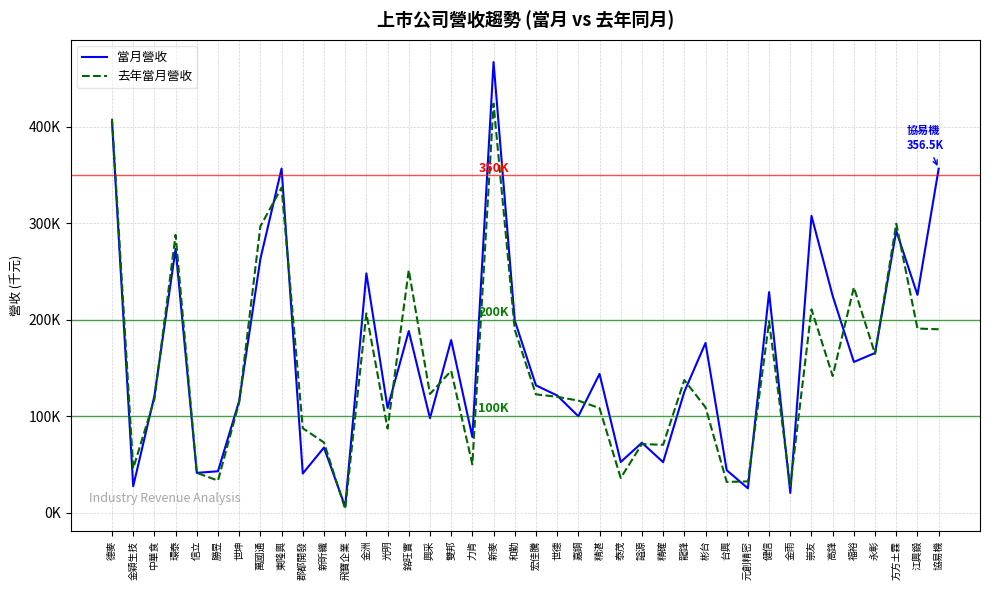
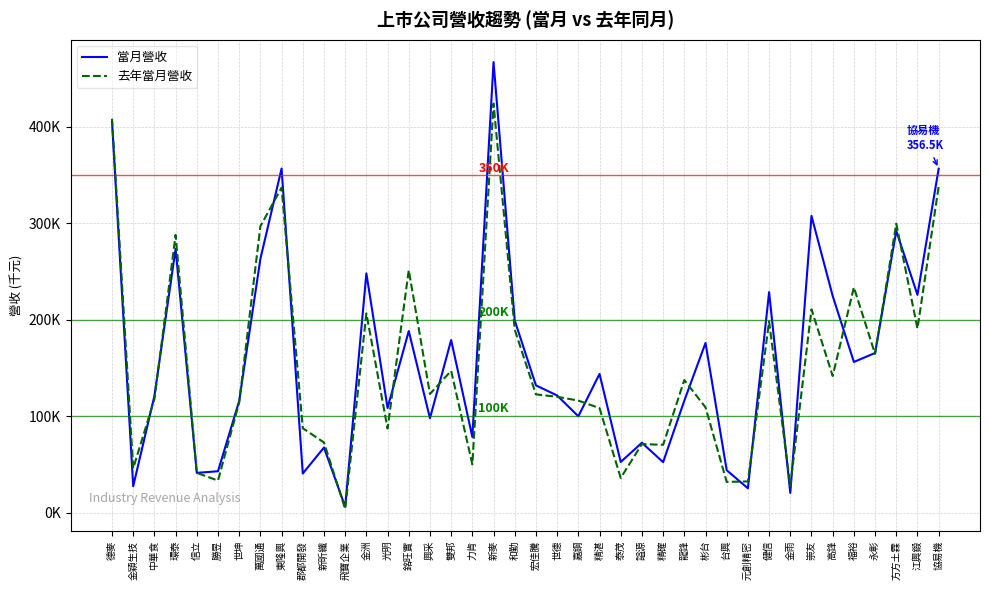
當月營收, 龍鋒: 130000 -> 120000
去年當月營收, 協易機: 190000 -> 340000
